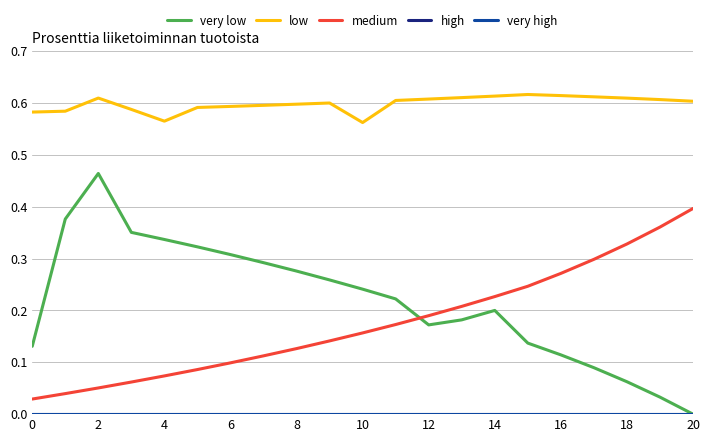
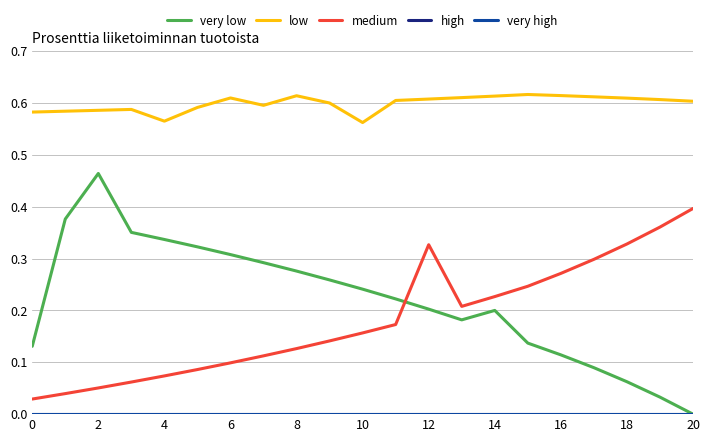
low, 2: 0.61 -> 0.59
low, 6: 0.59 -> 0.61
low, 8: 0.60 -> 0.61
very low, 12: 0.17 -> 0.20
medium, 12: 0.19 -> 0.33
